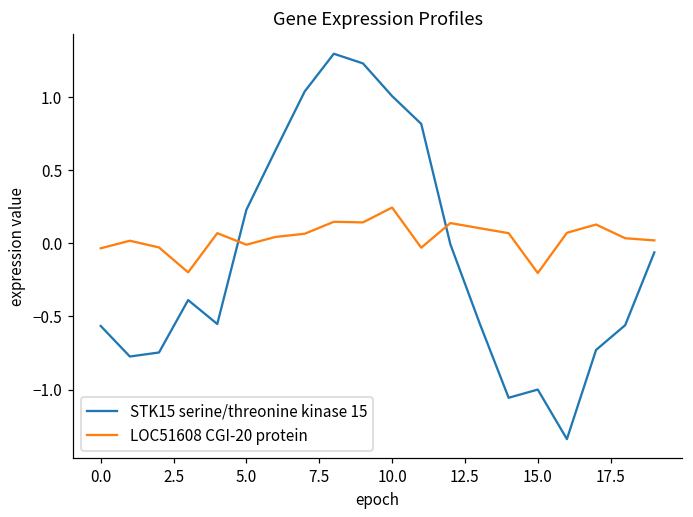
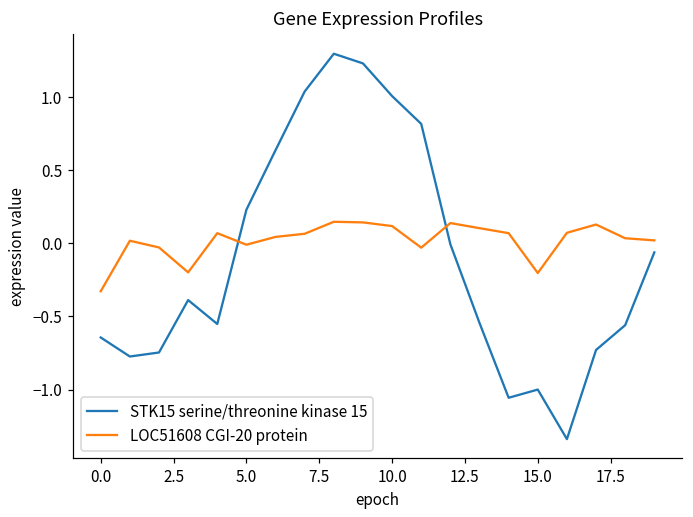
STK15 serine/threonine kinase 15, 0.0: -0.57 -> -0.64
LOC51608 CGI-20 protein, 0.0: -0.03 -> -0.33
LOC51608 CGI-20 protein, 10.0: 0.25 -> 0.12
